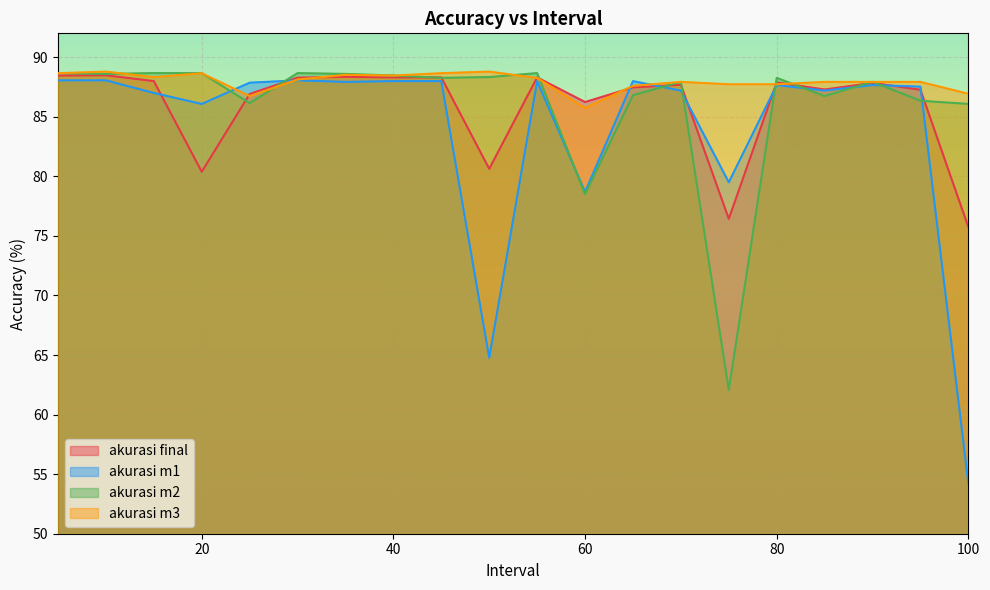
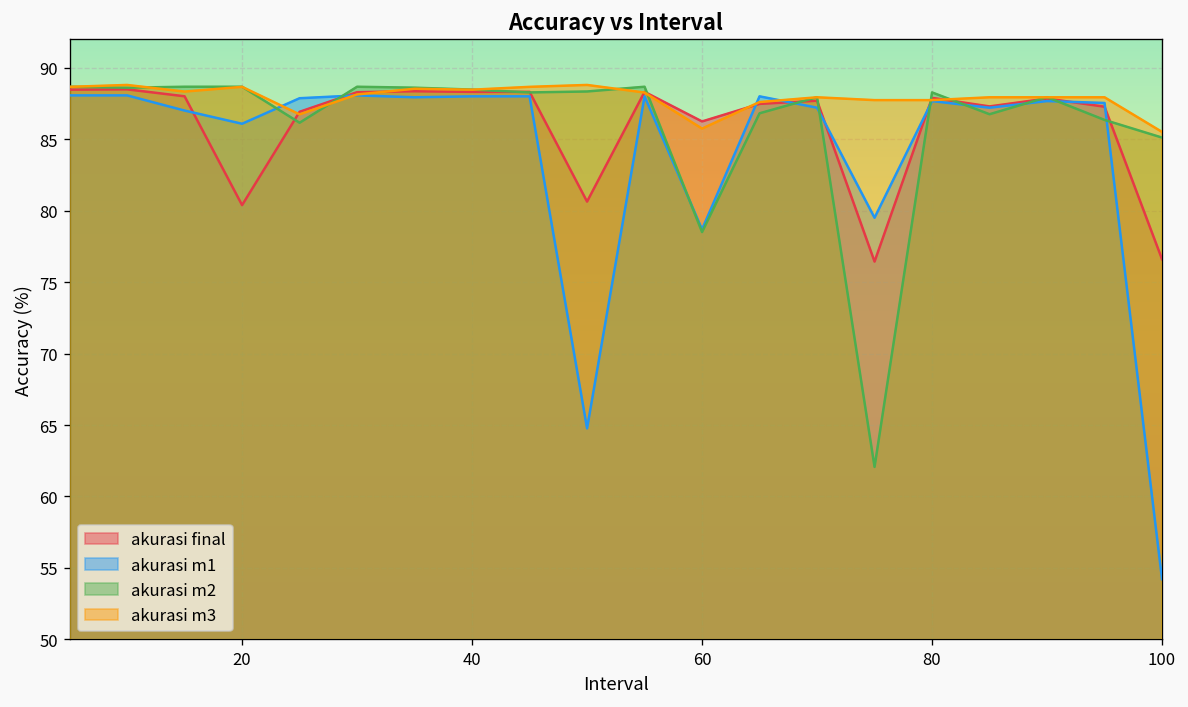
akurasi final, 100: 75.7 -> 76.6
akurasi m2, 100: 86.1 -> 85.1
akurasi m3, 100: 86.9 -> 85.5
